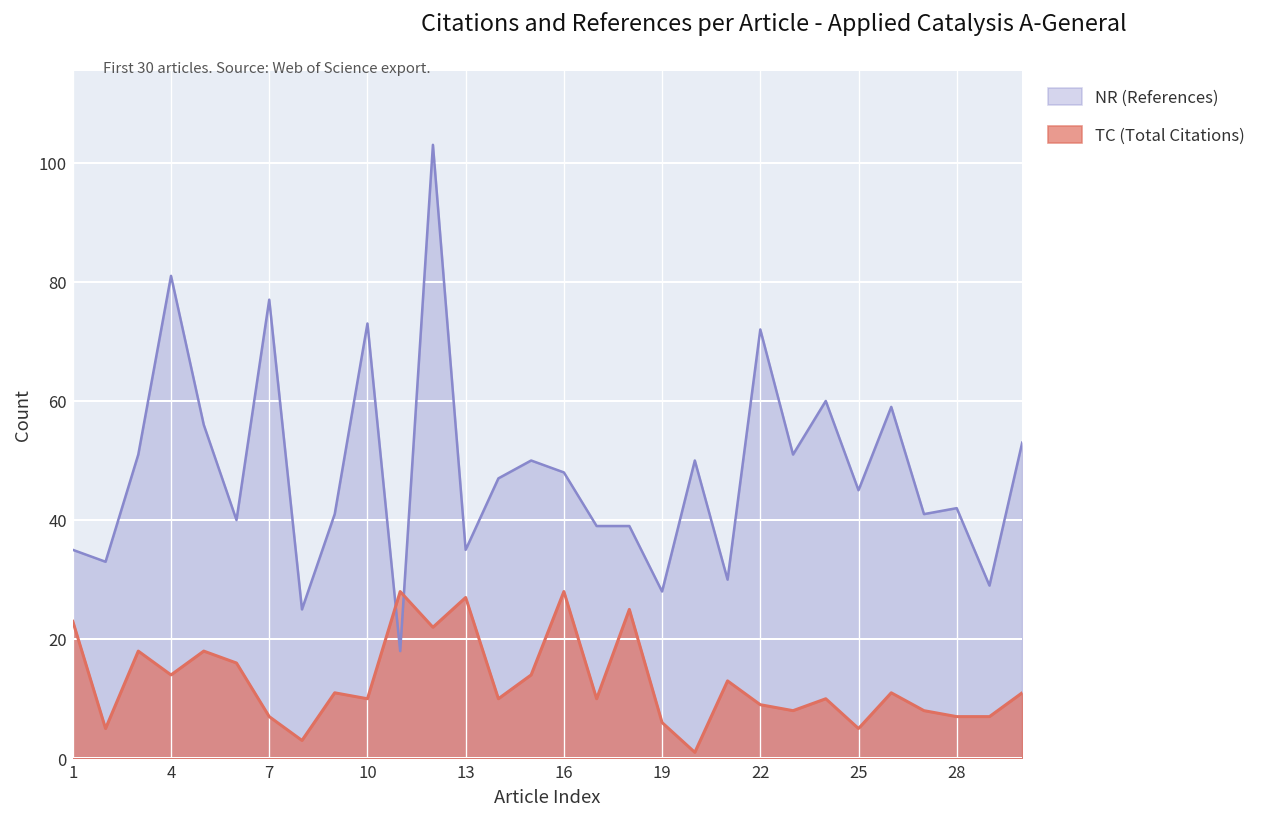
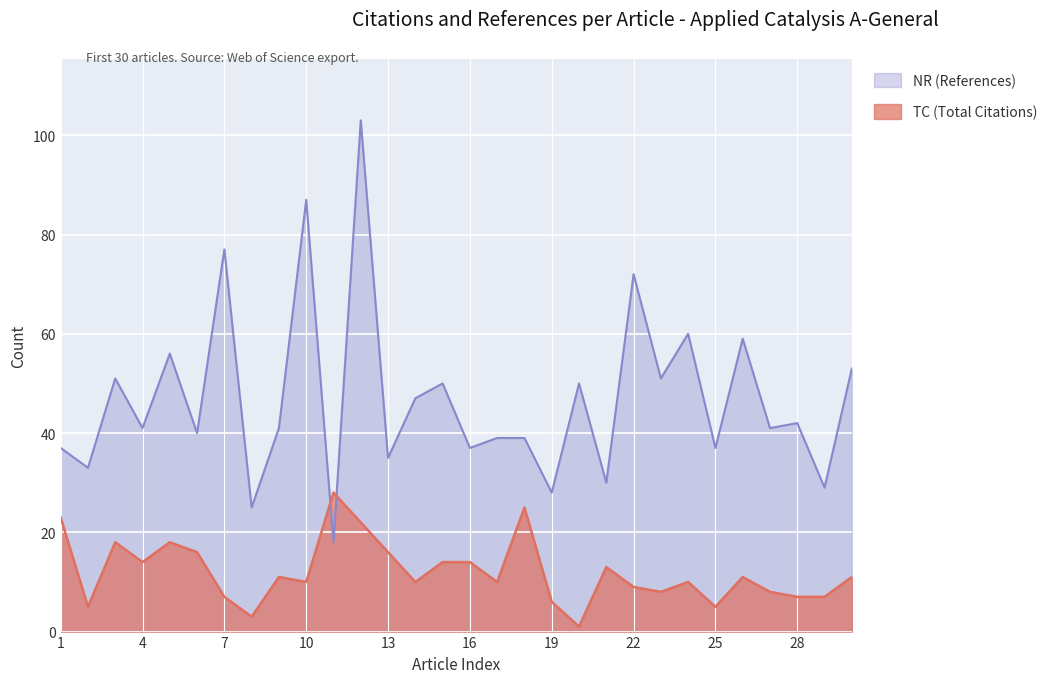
NR (References), 1: 35 -> 37
NR (References), 4: 81 -> 41
NR (References), 10: 73 -> 87
TC (Total Citations), 13: 27 -> 16
NR (References), 16: 48 -> 37
TC (Total Citations), 16: 28 -> 14
NR (References), 25: 45 -> 37
